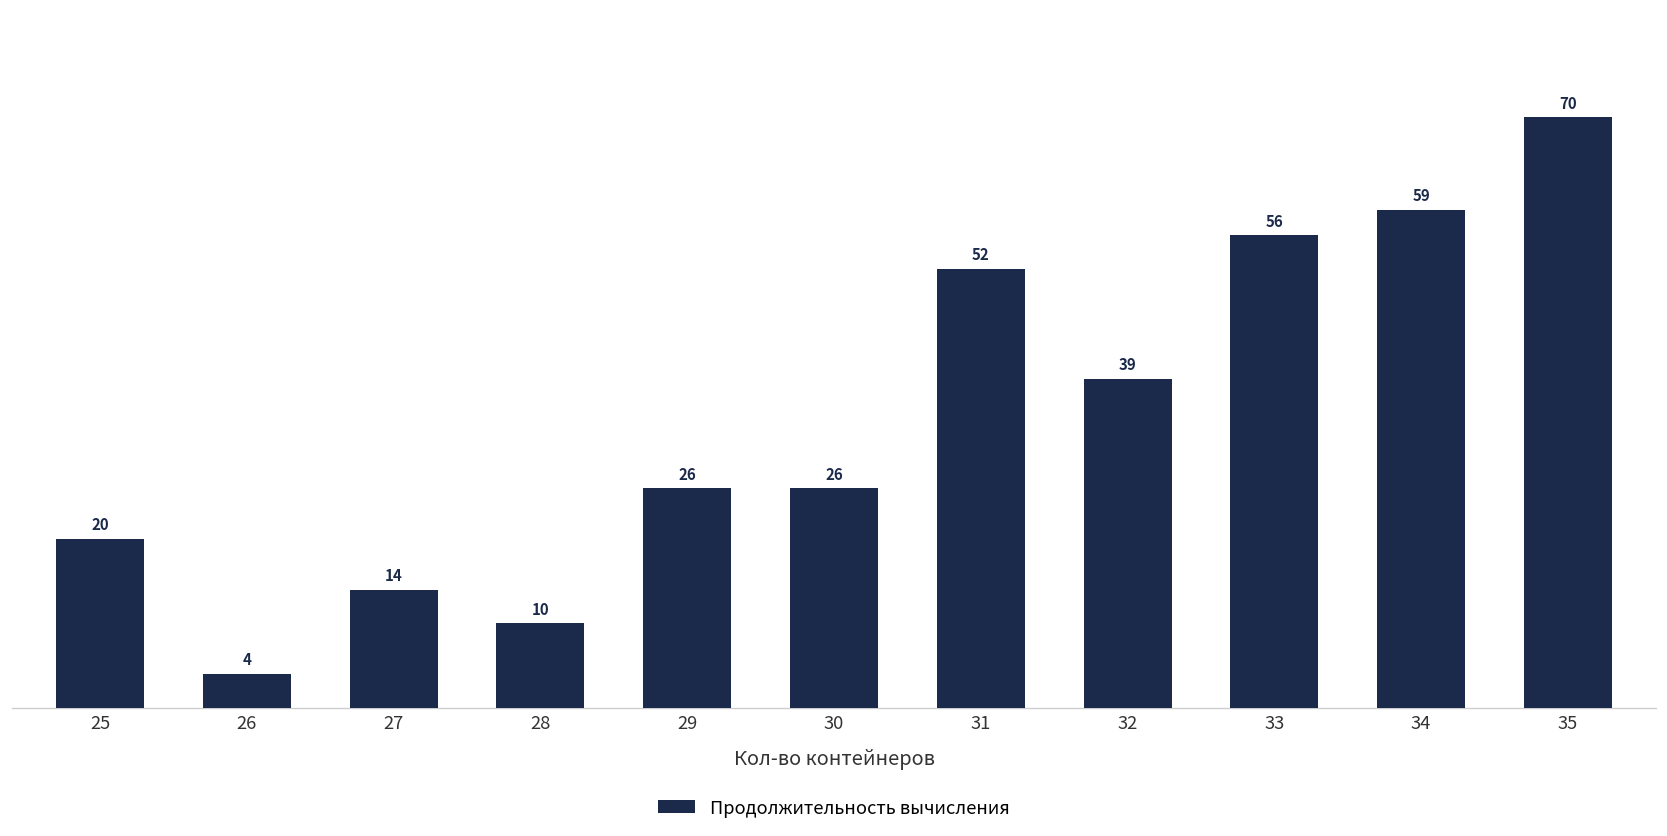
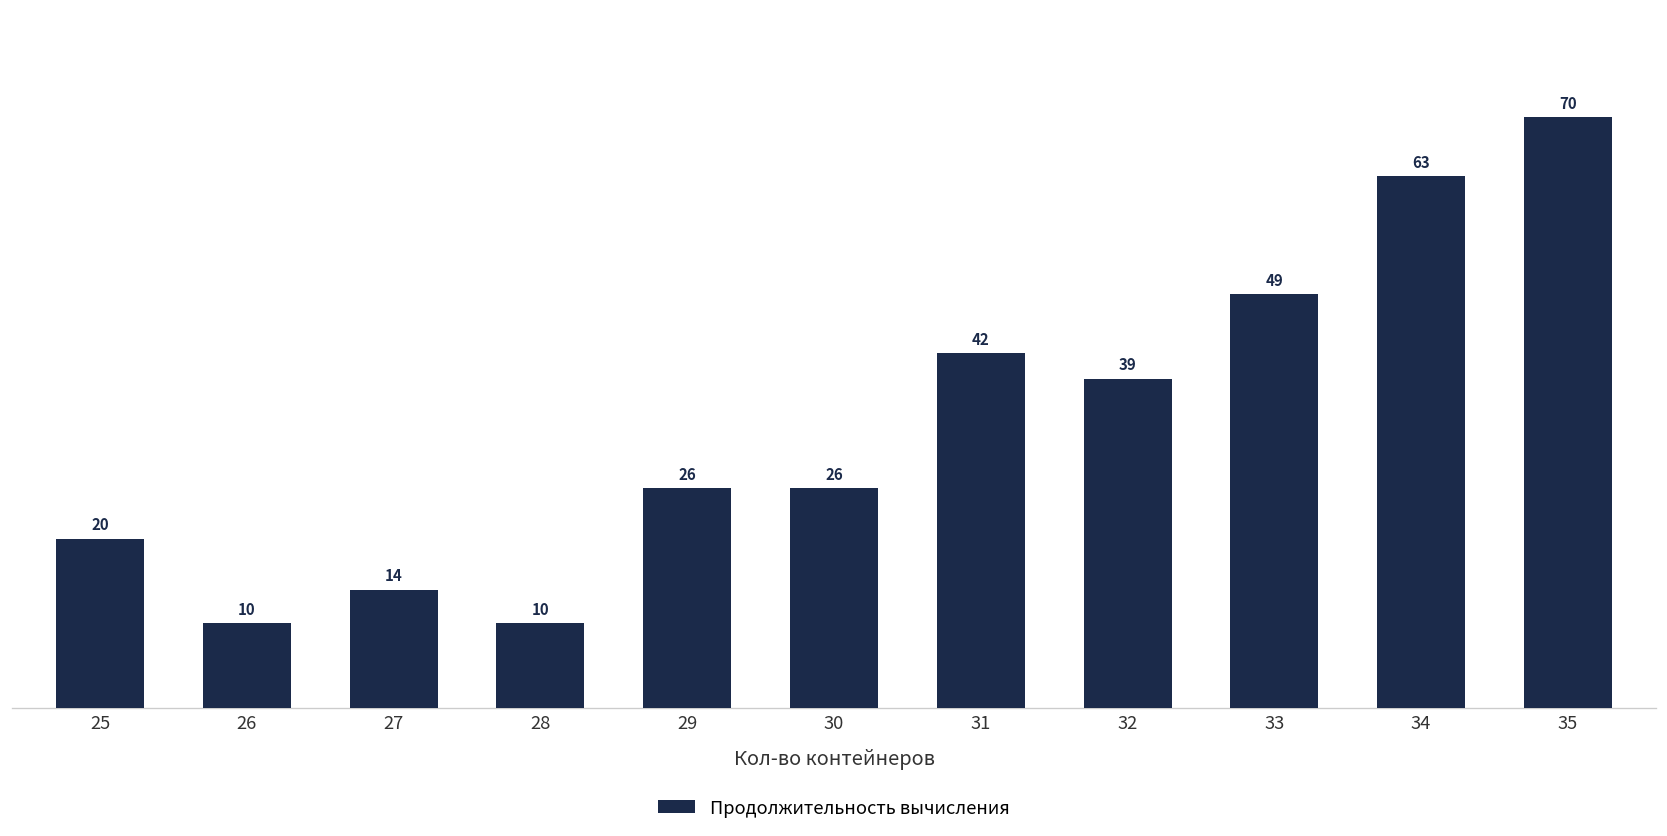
26: 4 -> 10
31: 52 -> 42
33: 56 -> 49
34: 59 -> 63
